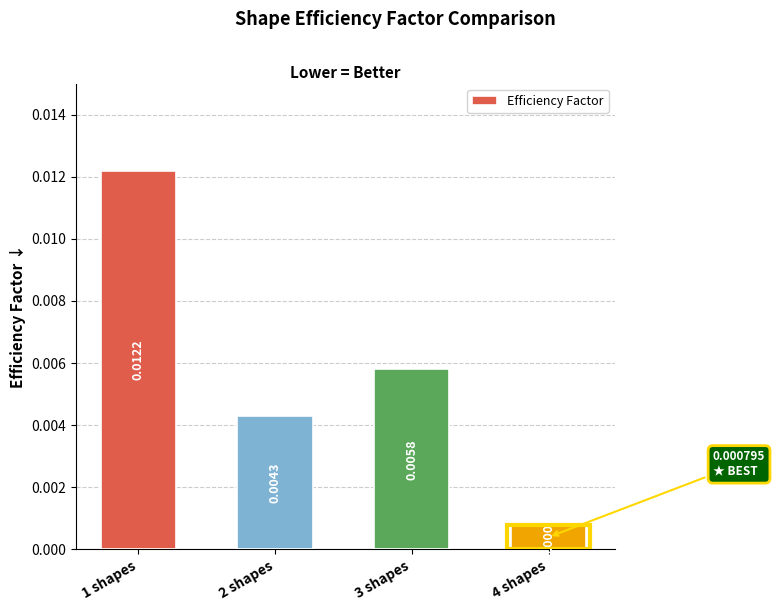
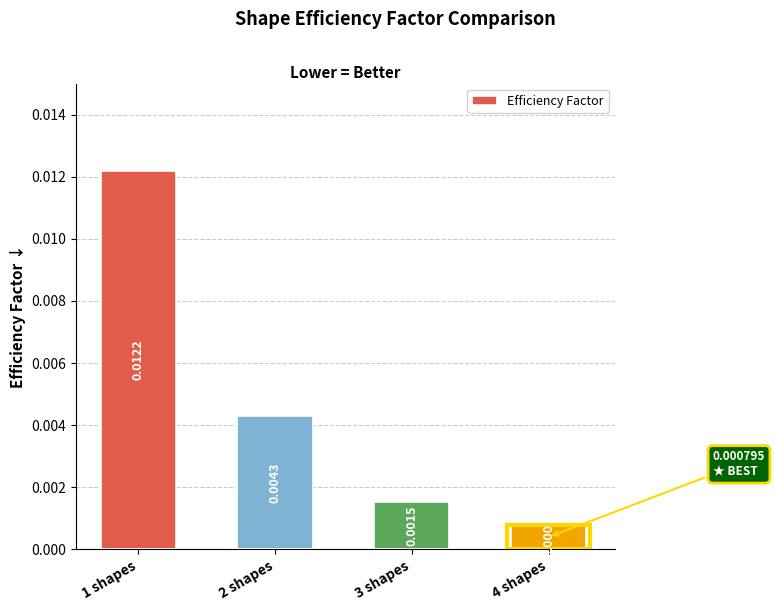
3 shapes: 0.0058 -> 0.0015
